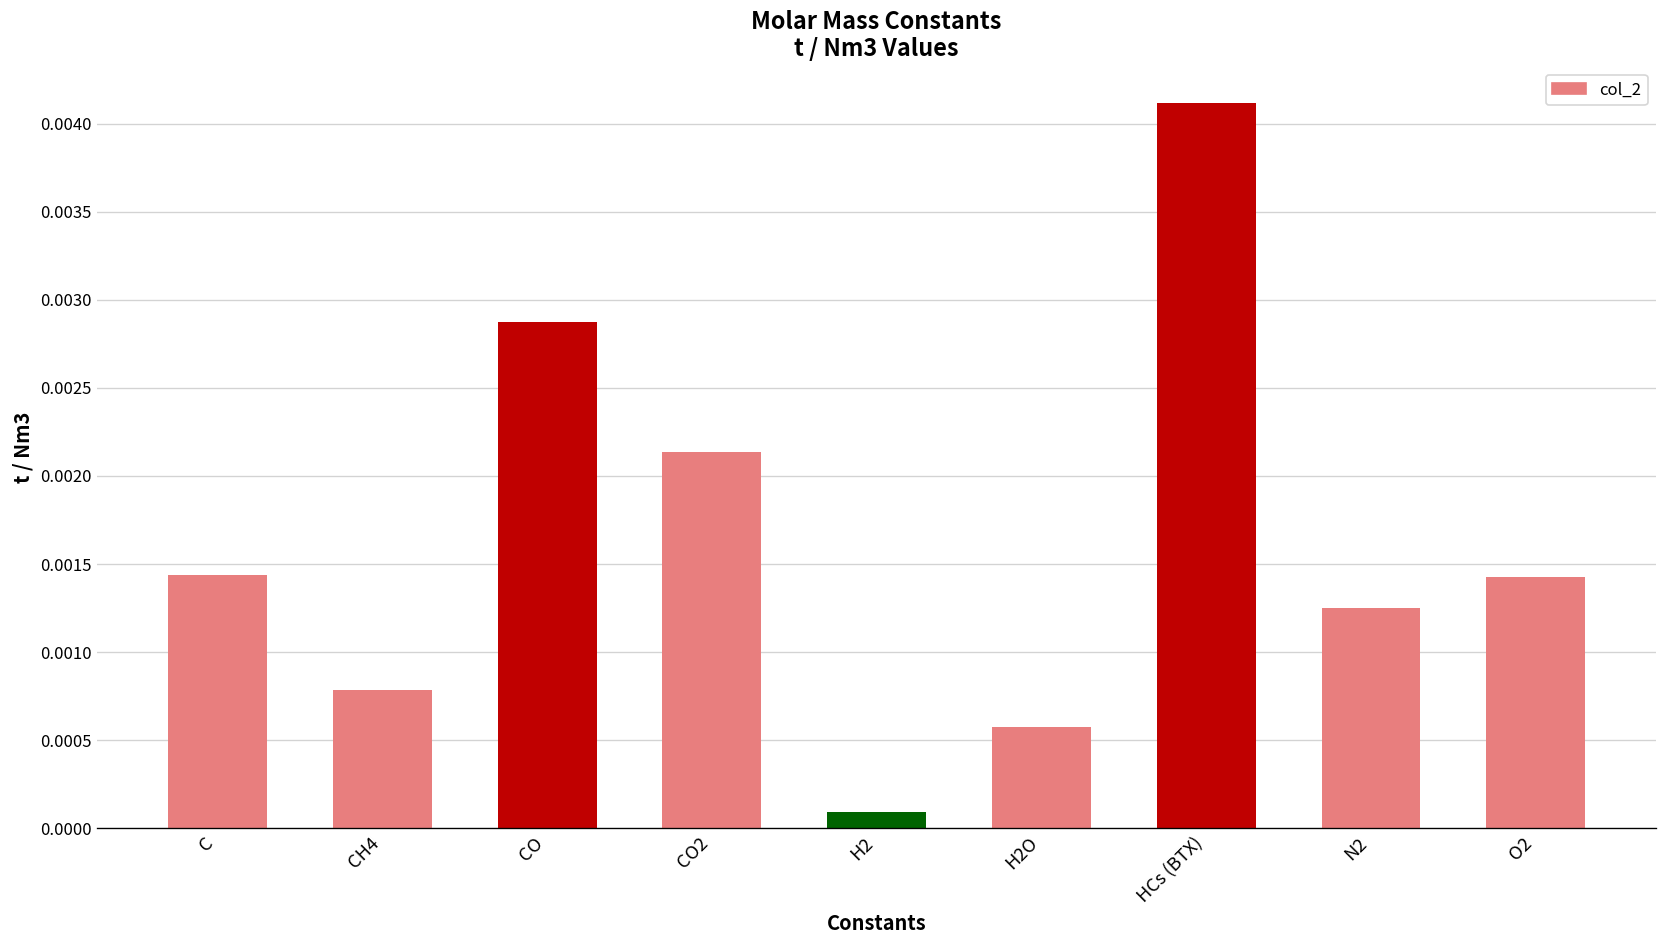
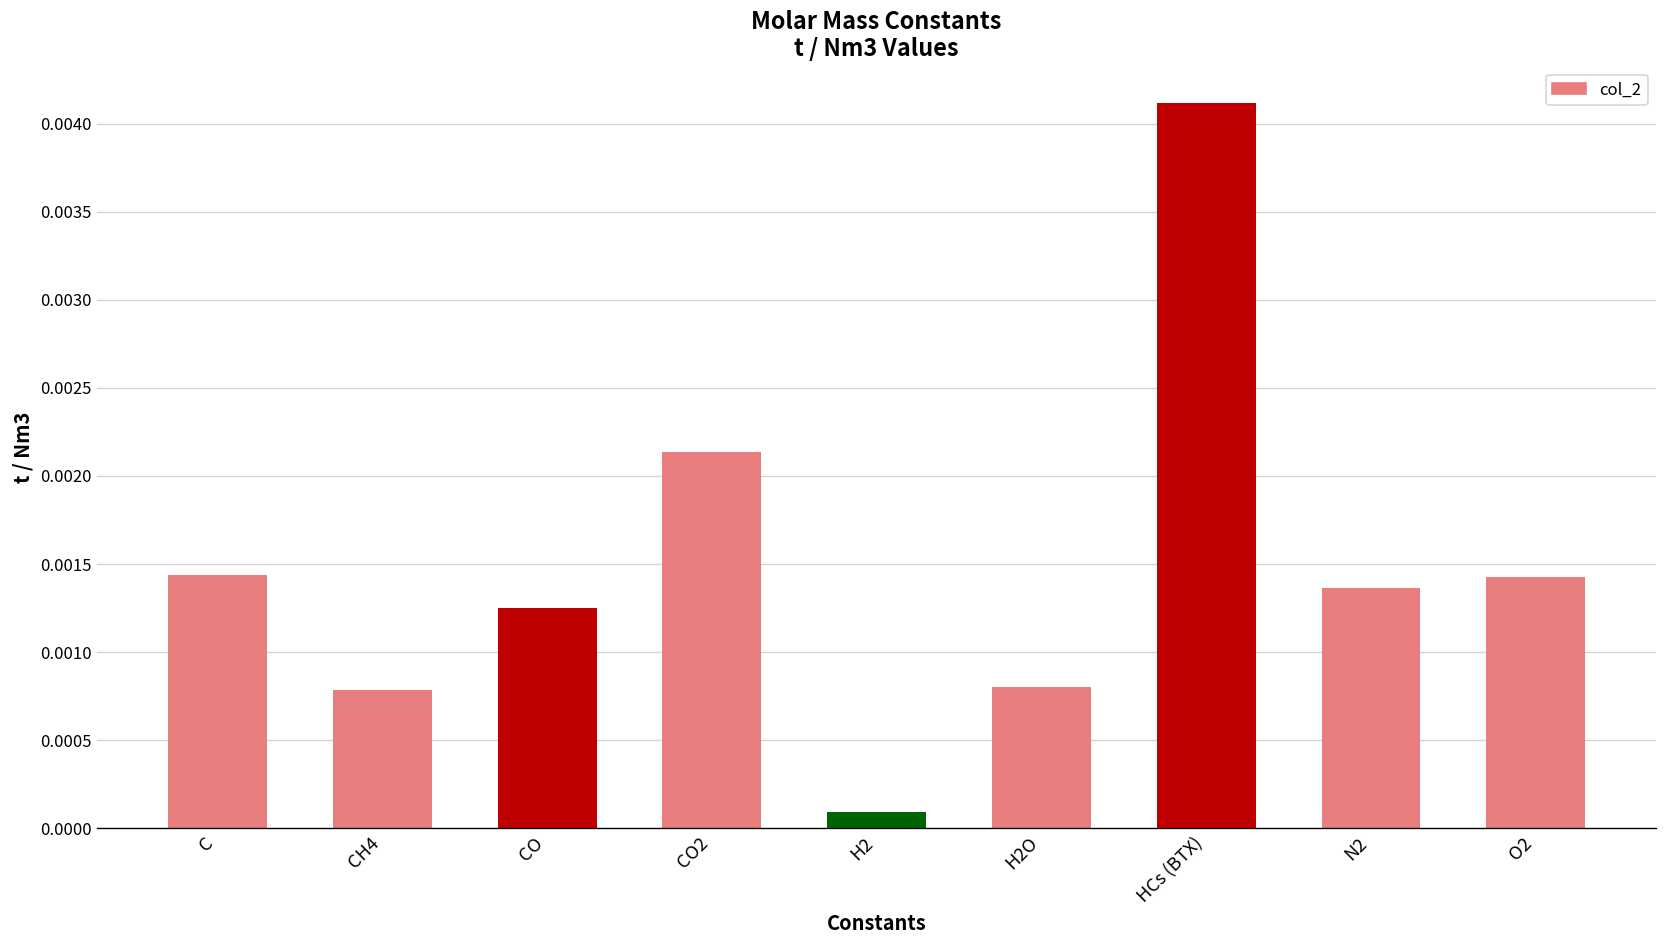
CO: 0.00287 -> 0.00125
H2O: 0.00058 -> 0.00080
N2: 0.00125 -> 0.00136
